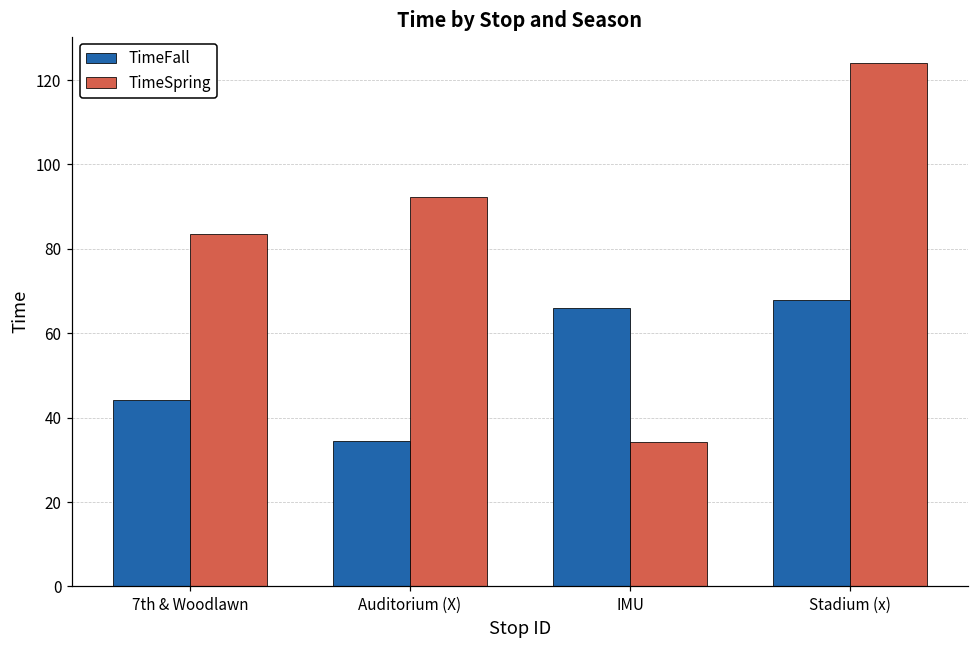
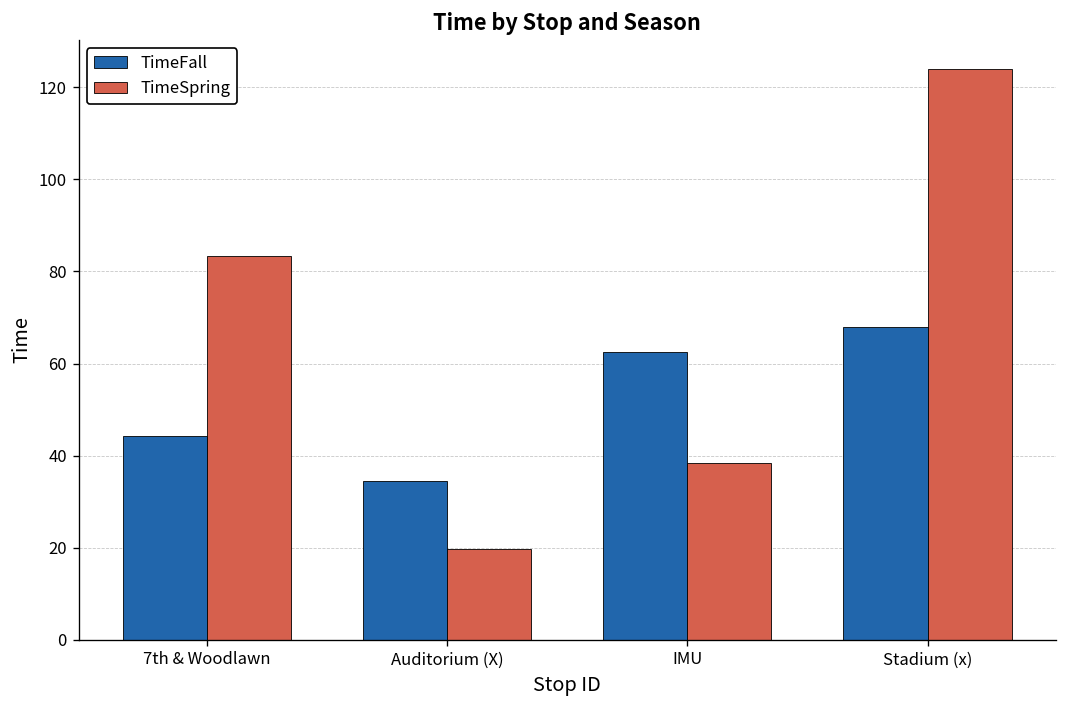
TimeSpring, Auditorium (X): 92 -> 20
TimeFall, IMU: 66 -> 63
TimeSpring, IMU: 34 -> 38
